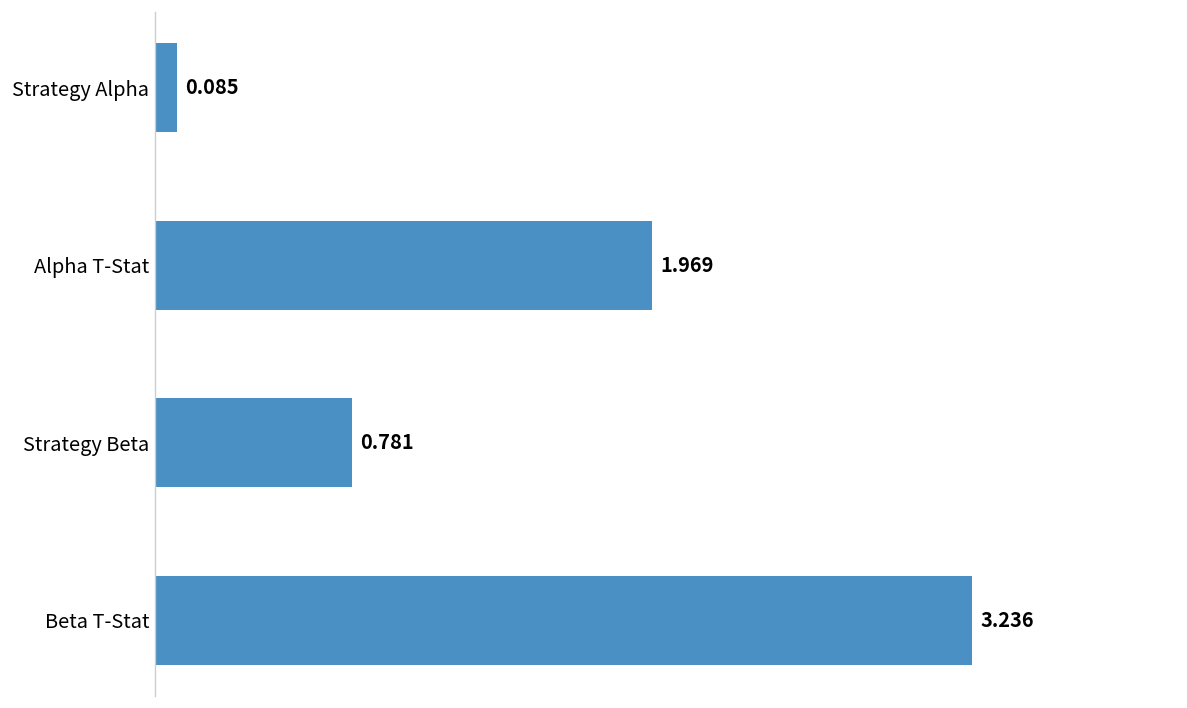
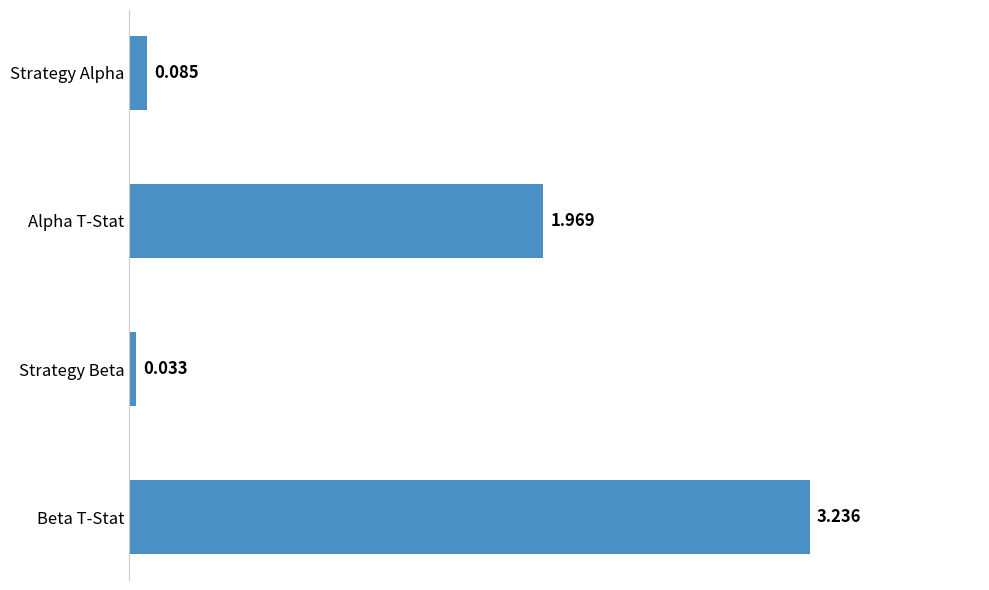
Strategy Beta: 0.781 -> 0.033
